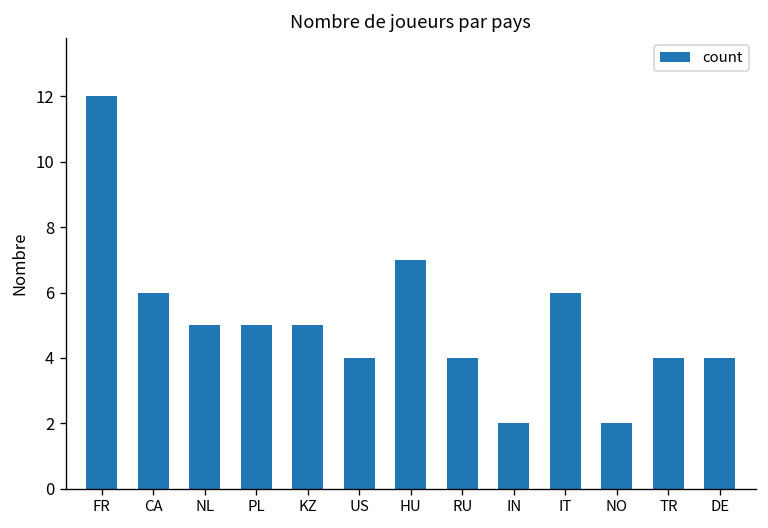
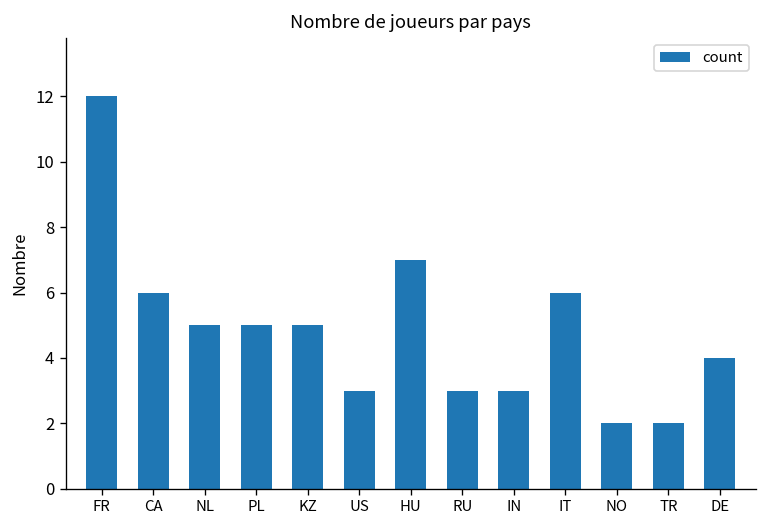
US: 4 -> 3
RU: 4 -> 3
IN: 2 -> 3
TR: 4 -> 2
